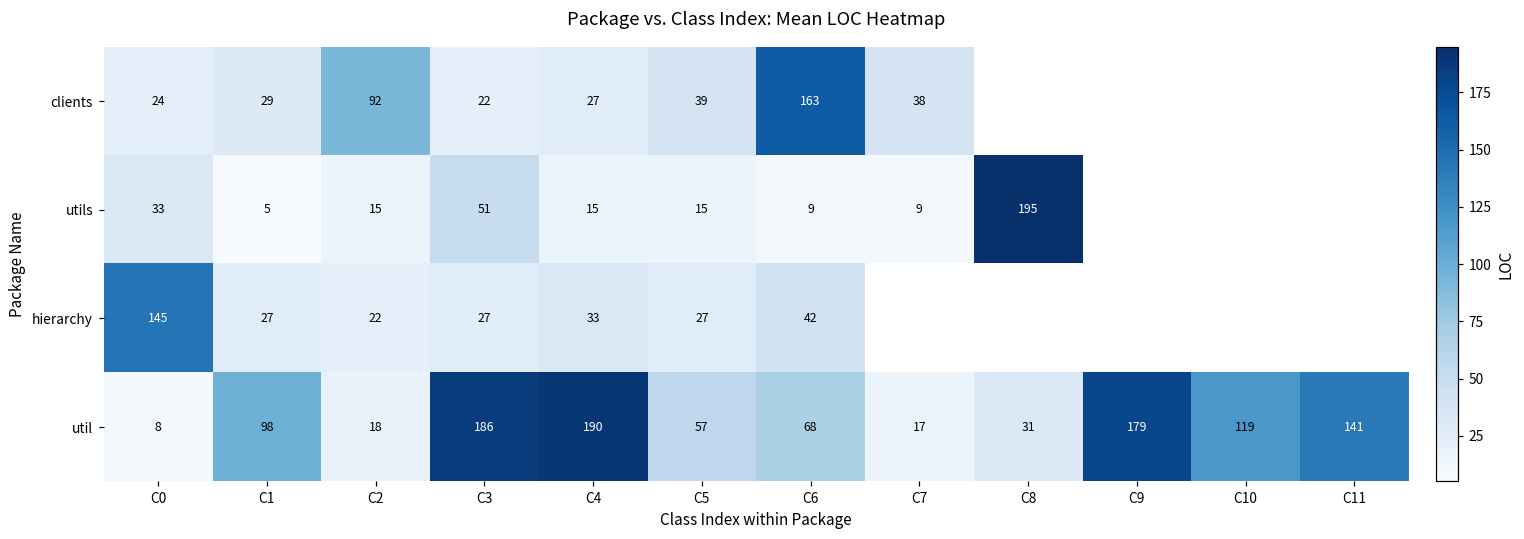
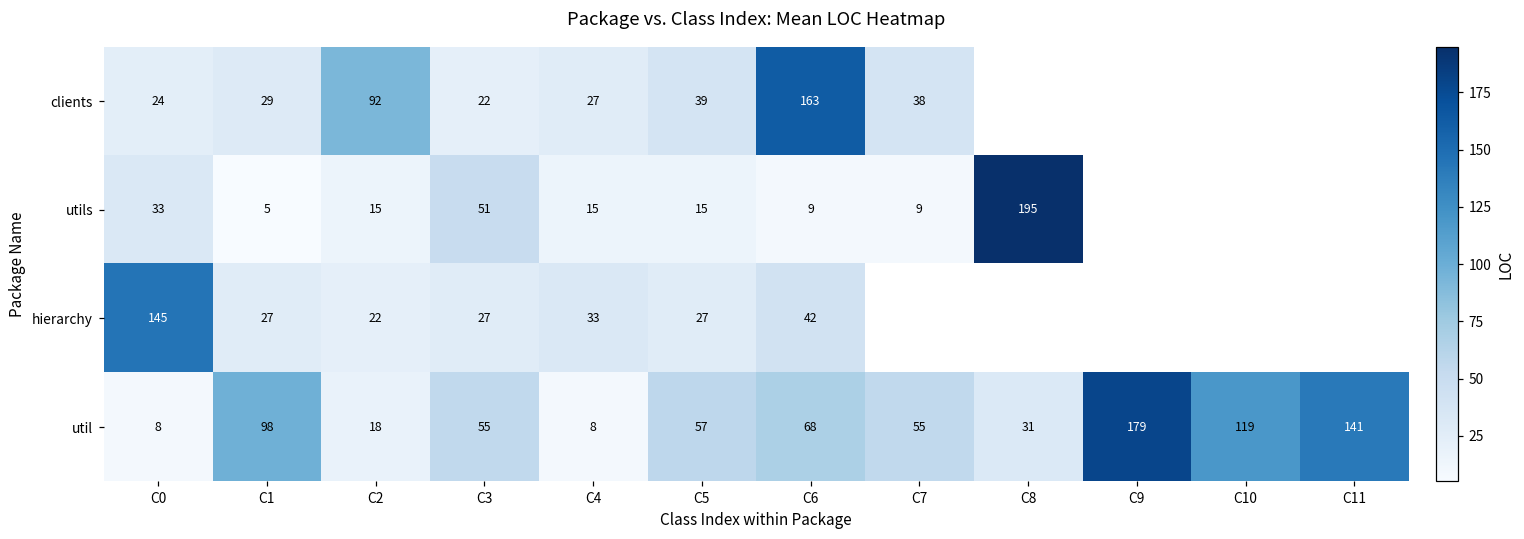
util, C3: 186 -> 55
util, C4: 190 -> 8
util, C7: 17 -> 55
